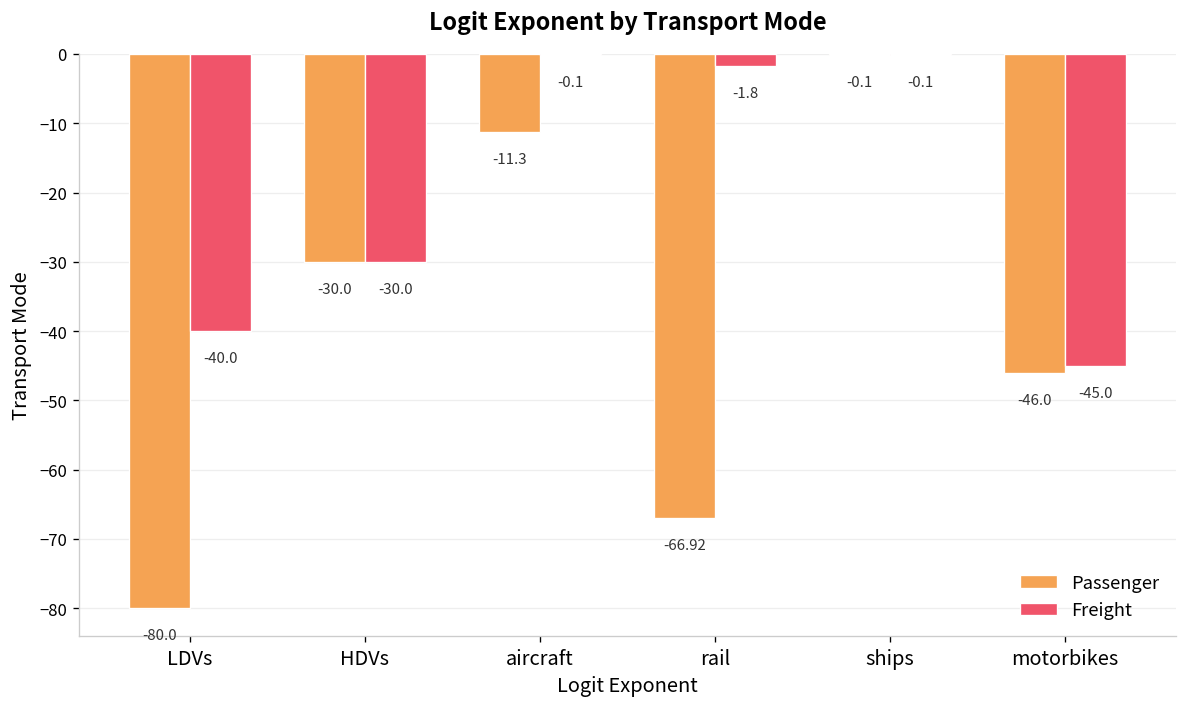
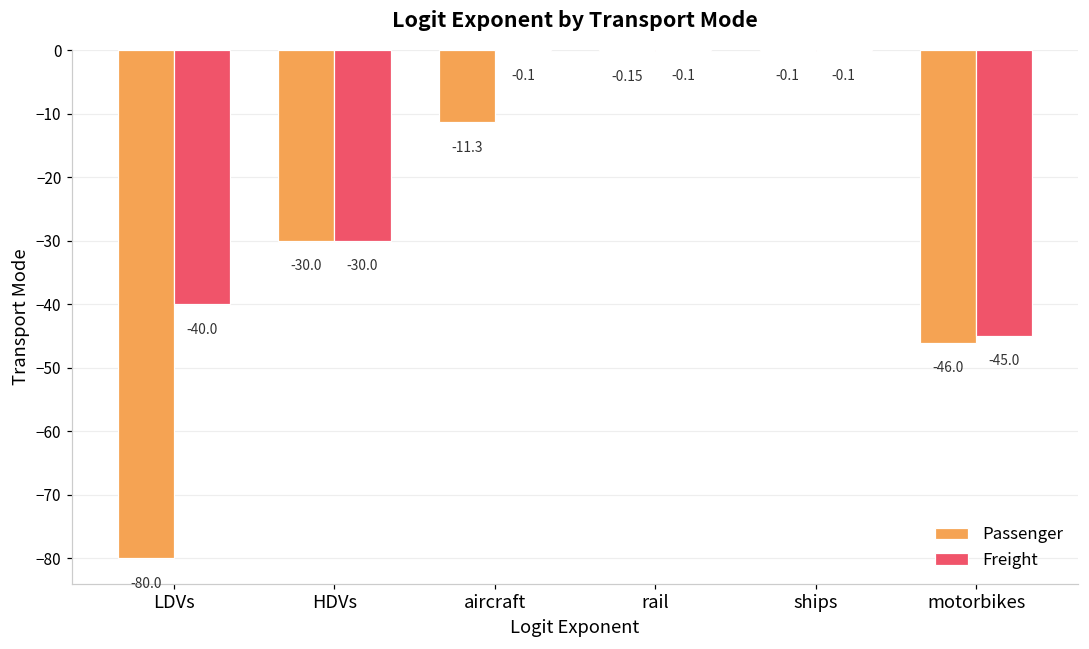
Passenger, rail: -66.92 -> -0.15
Freight, rail: -1.8 -> -0.1
